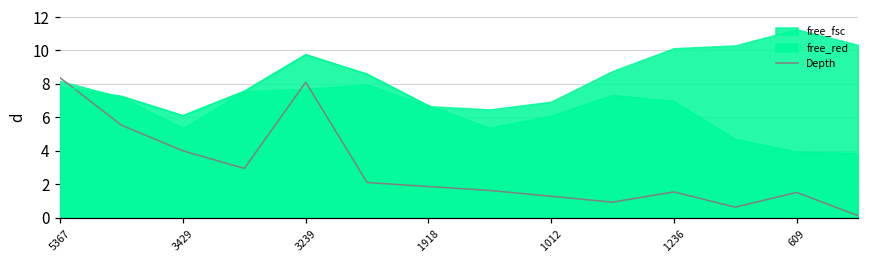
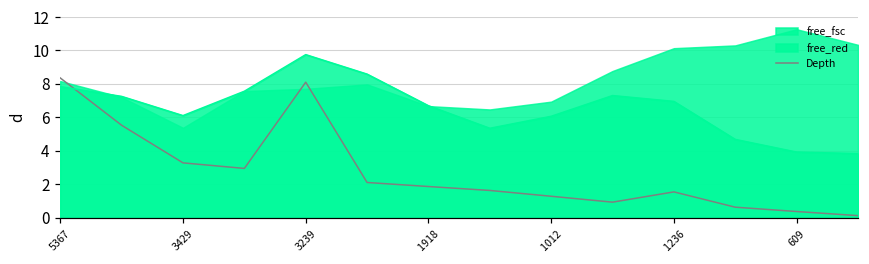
Depth, 3429: 4.0 -> 3.3
Depth, 609: 1.5 -> 0.4
